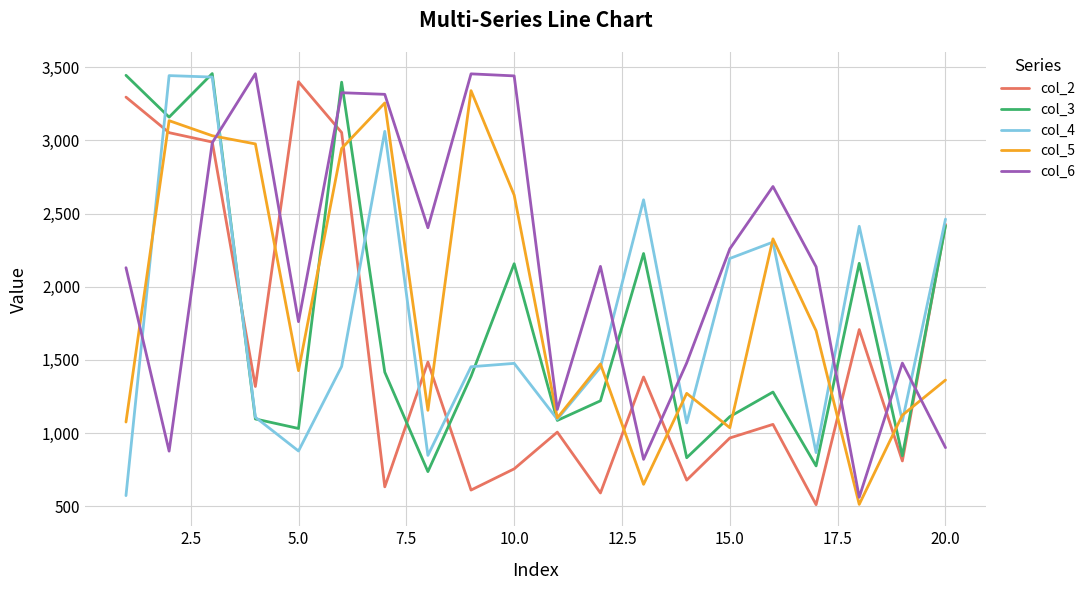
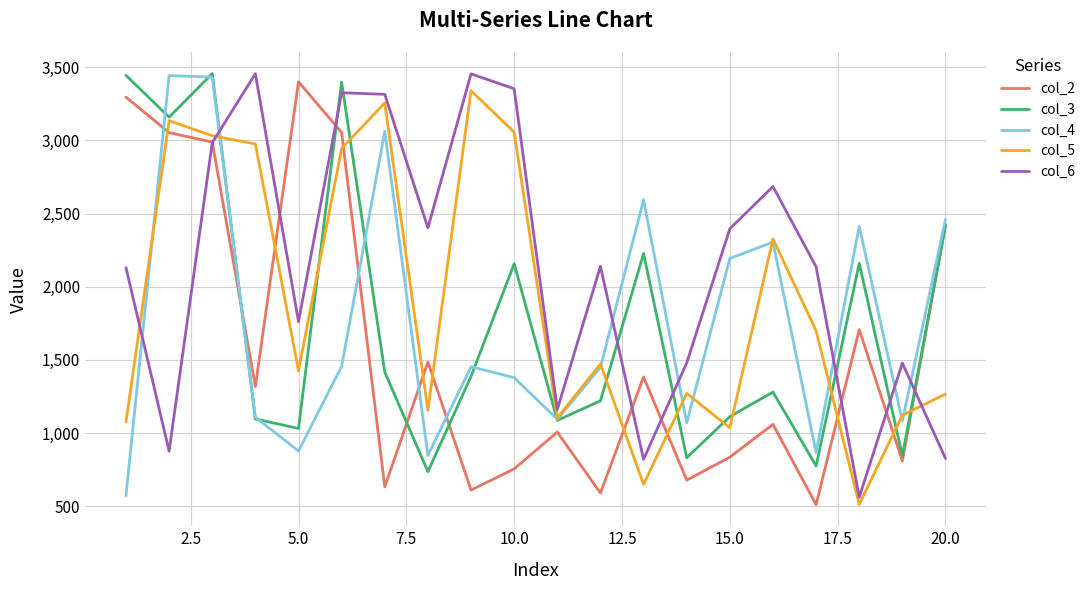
col_4, 10.0: 1,480 -> 1,380
col_5, 10.0: 2,630 -> 3,060
col_6, 10.0: 3,440 -> 3,350
col_2, 15.0: 970 -> 840
col_6, 15.0: 2,260 -> 2,400
col_5, 20.0: 1,360 -> 1,270
col_6, 20.0: 900 -> 830
